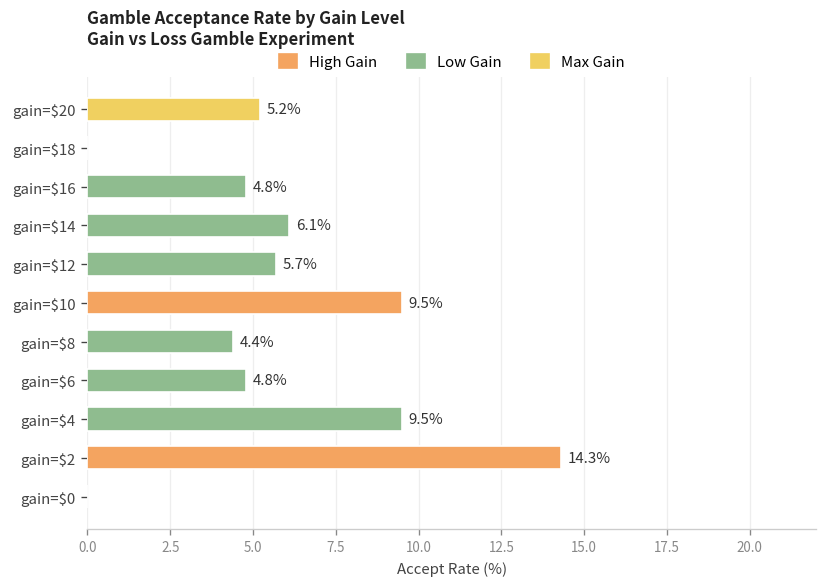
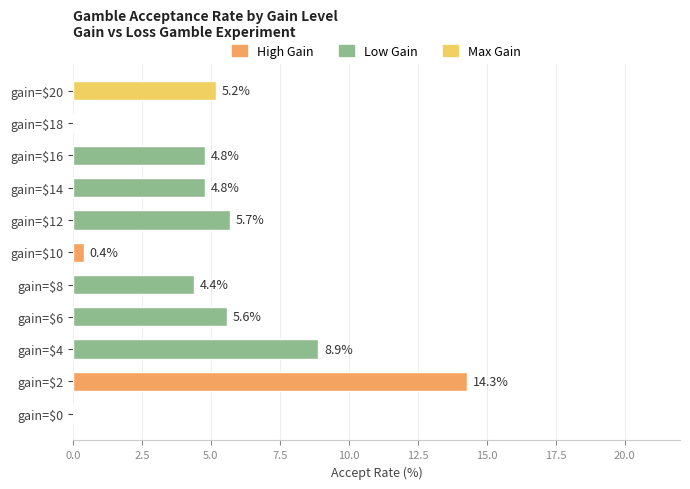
gain=$14: 6.1% -> 4.8%
gain=$10: 9.5% -> 0.4%
gain=$6: 4.8% -> 5.6%
gain=$4: 9.5% -> 8.9%
